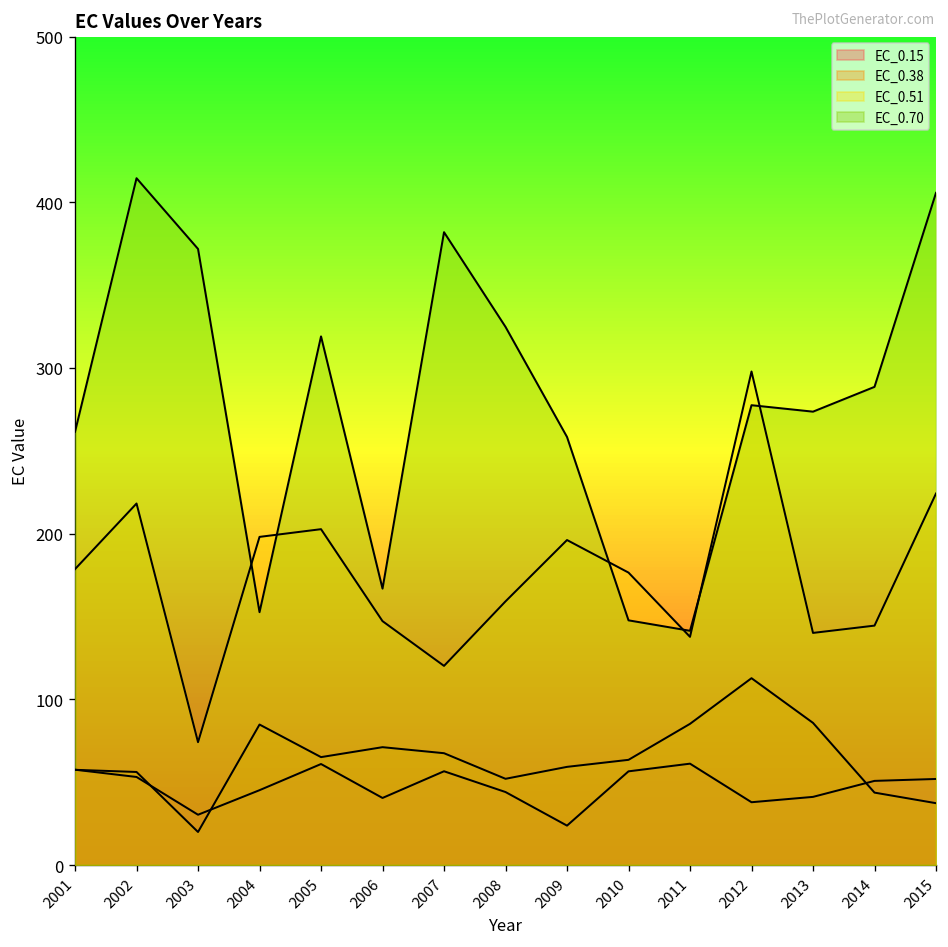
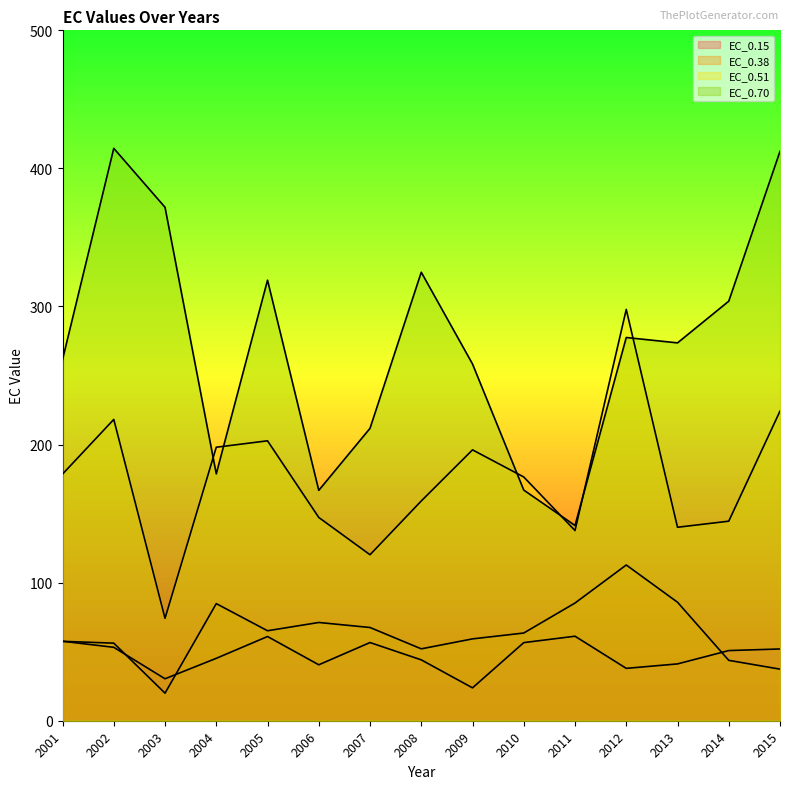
EC_0.70, 2004: 153 -> 179
EC_0.70, 2007: 382 -> 212
EC_0.70, 2010: 148 -> 167
EC_0.70, 2014: 289 -> 304
EC_0.70, 2015: 406 -> 412
